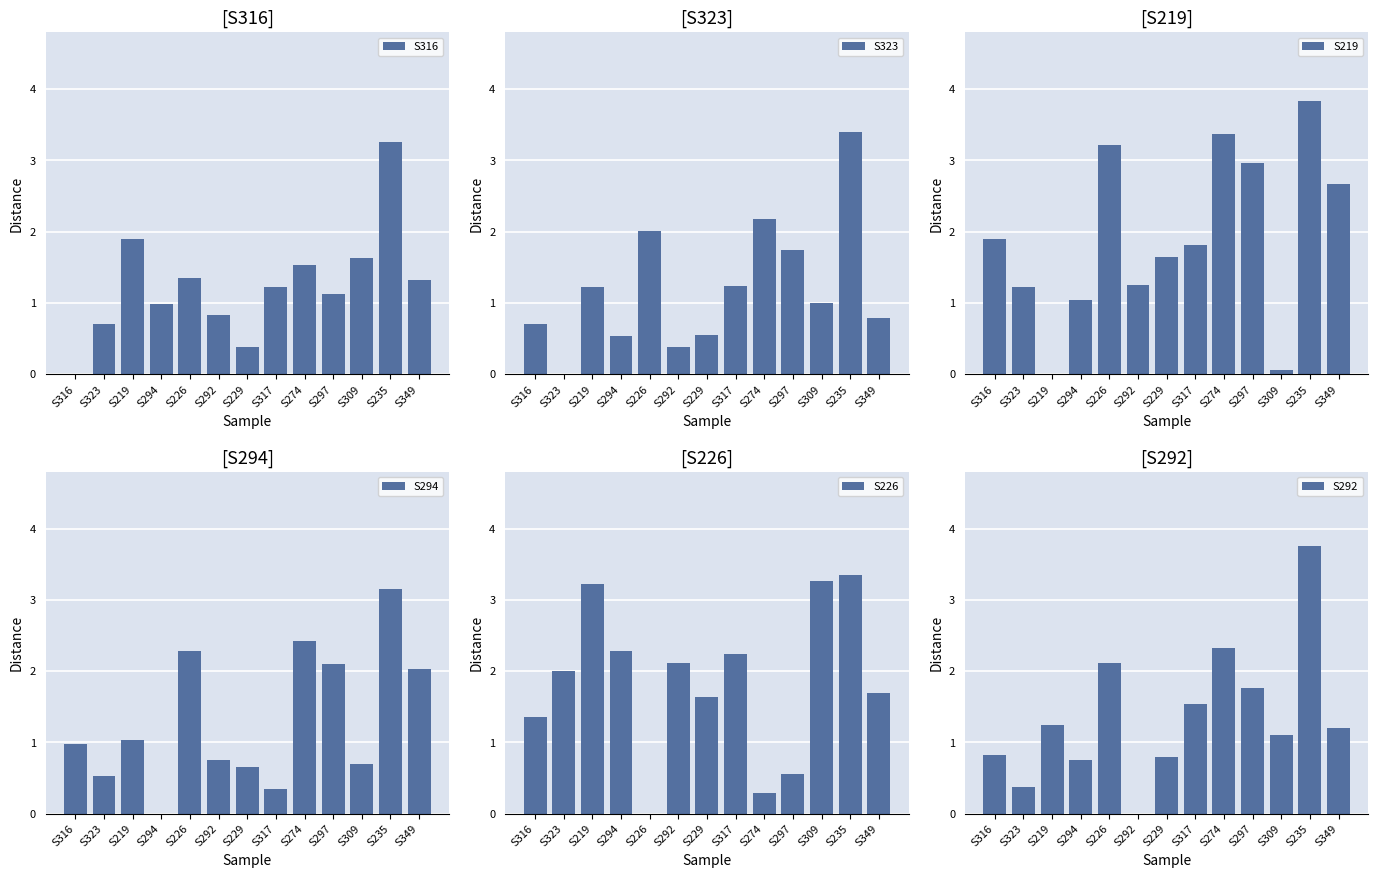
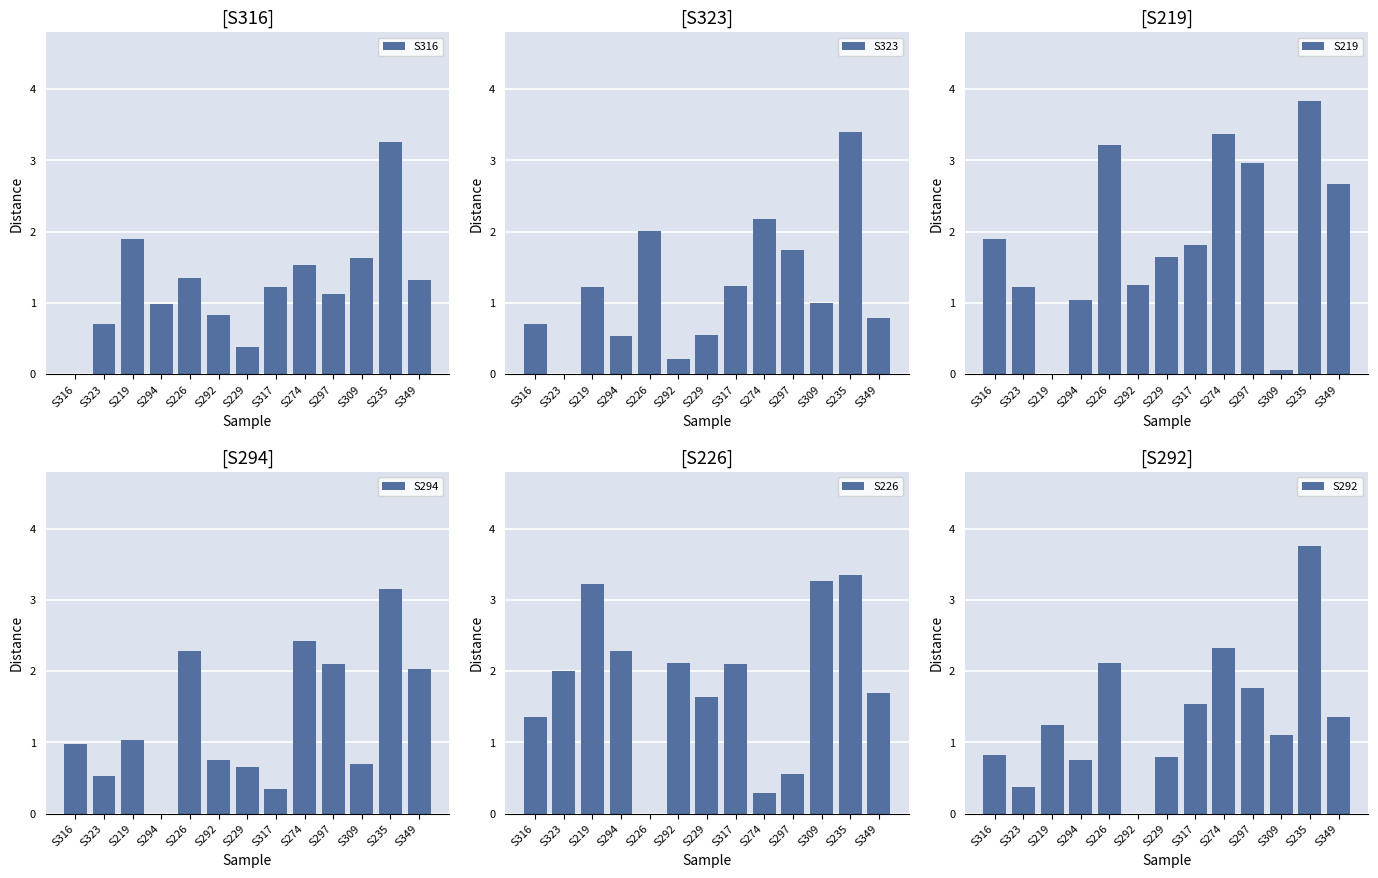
[S323], S292: 0.4 -> 0.2
[S226], S317: 2.2 -> 2.1
[S292], S349: 1.2 -> 1.4
